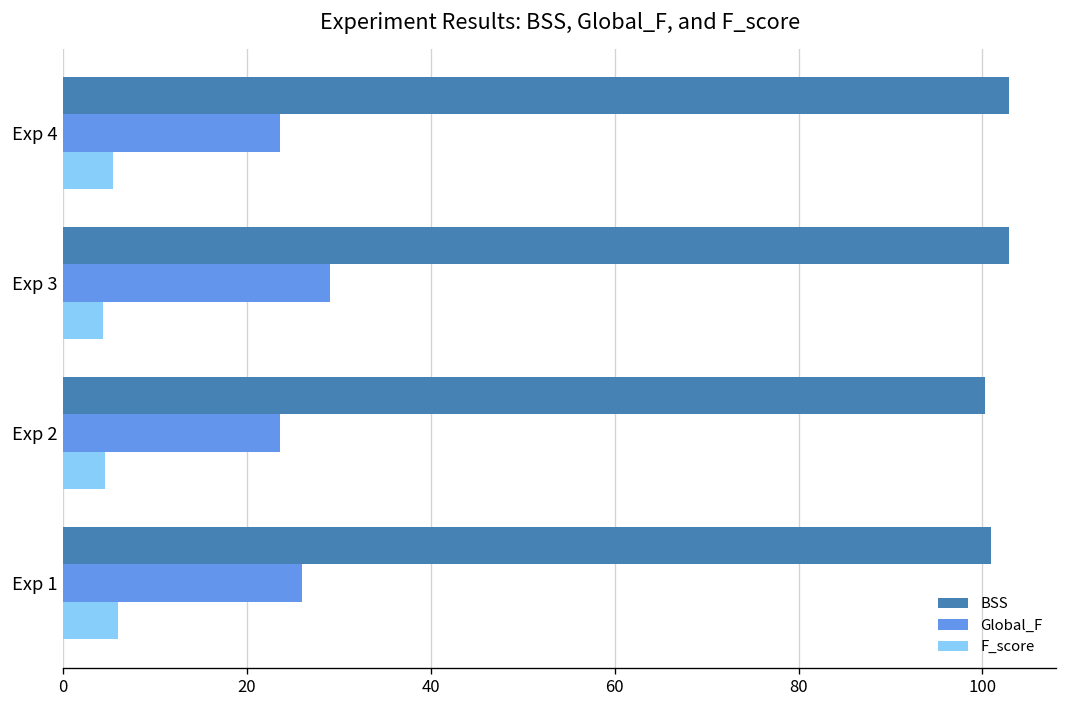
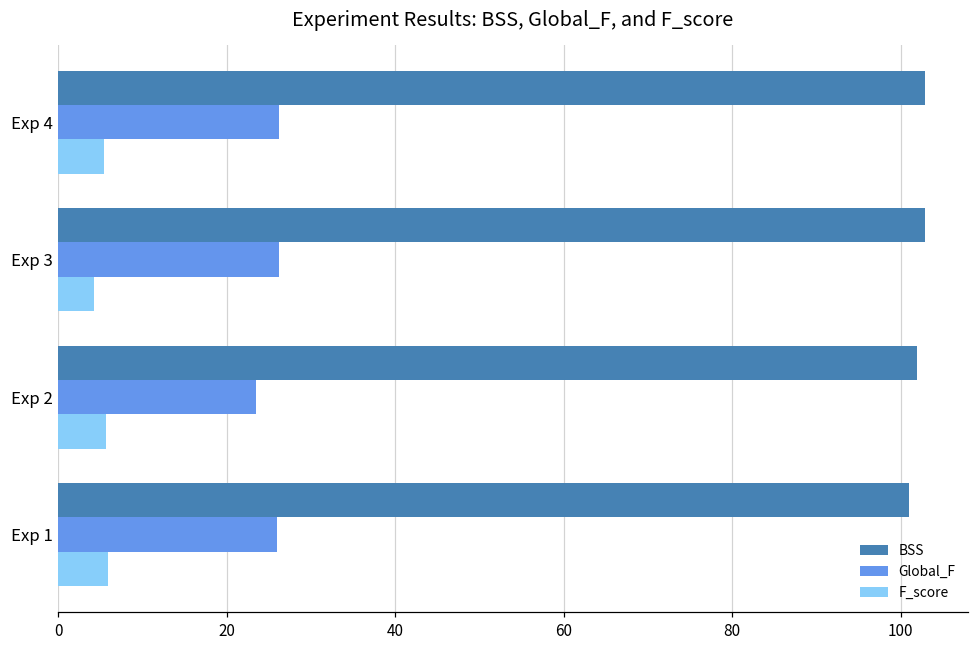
Global_F, Exp 4: 24 -> 26
Global_F, Exp 3: 29 -> 26
BSS, Exp 2: 100 -> 102
F_score, Exp 2: 5 -> 6
